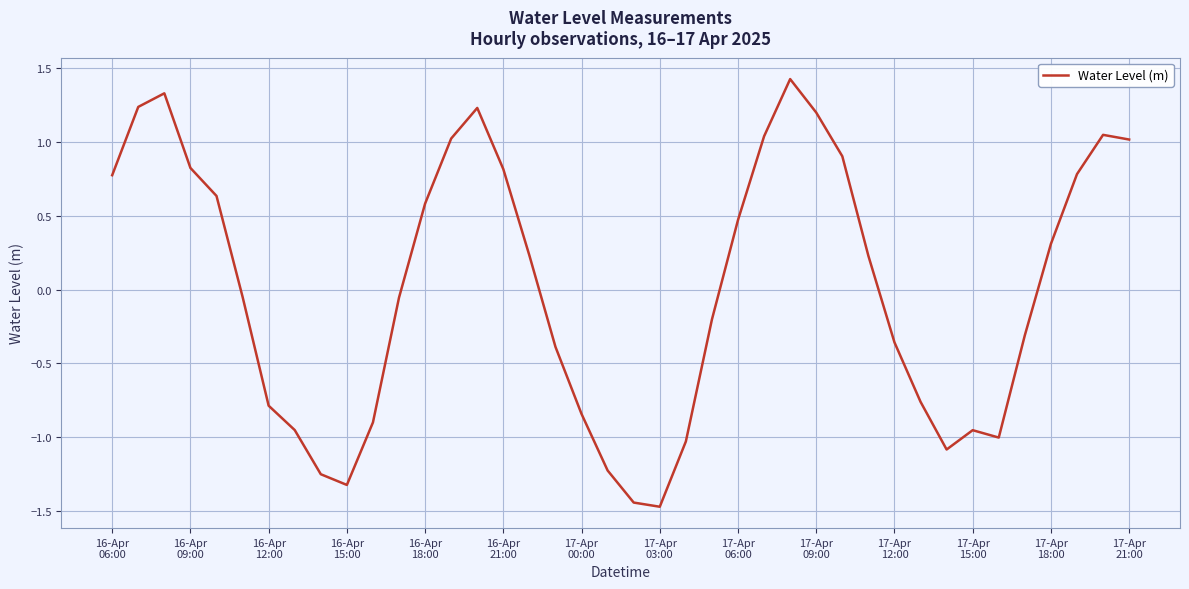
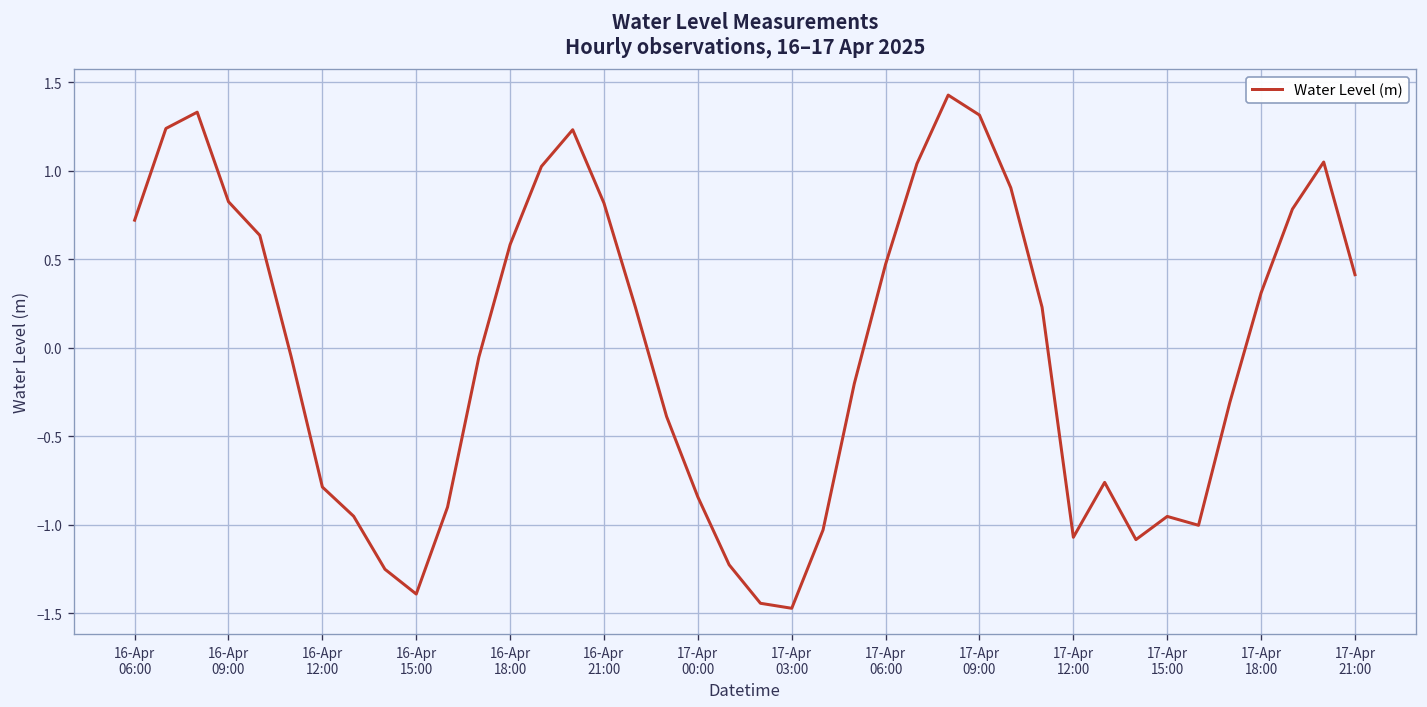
16-Apr 06:00: 0.78 -> 0.72
16-Apr 15:00: -1.32 -> -1.39
17-Apr 09:00: 1.20 -> 1.31
17-Apr 12:00: -0.36 -> -1.07
17-Apr 21:00: 1.02 -> 0.41
